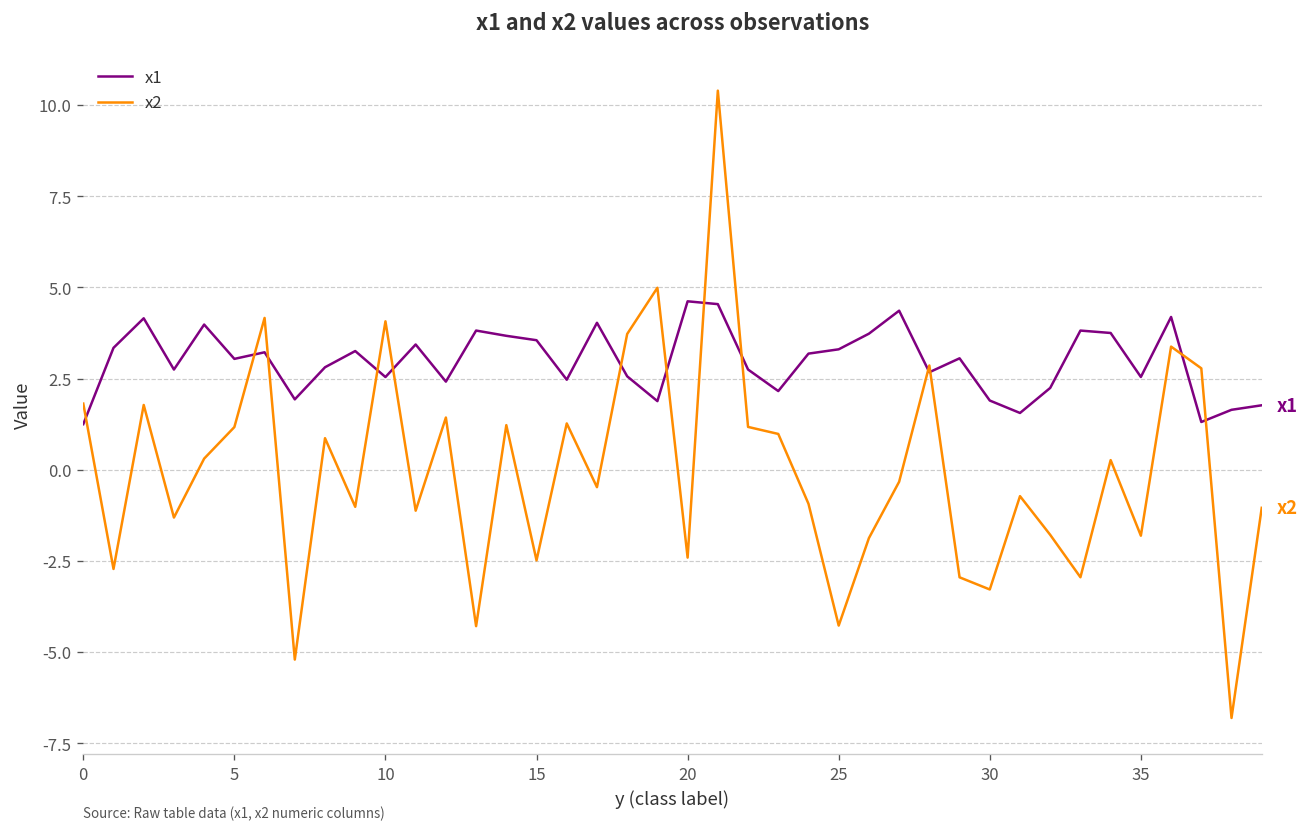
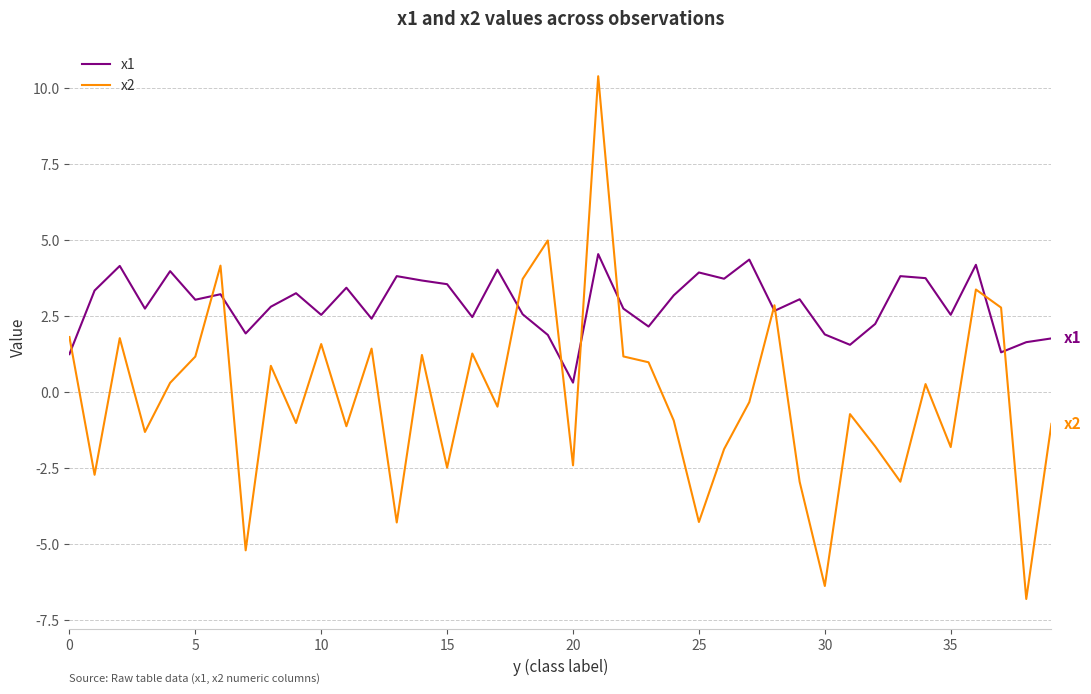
x2, 10: 4.1 -> 1.6
x1, 20: 4.6 -> 0.3
x1, 25: 3.3 -> 3.9
x2, 30: -3.3 -> -6.4
